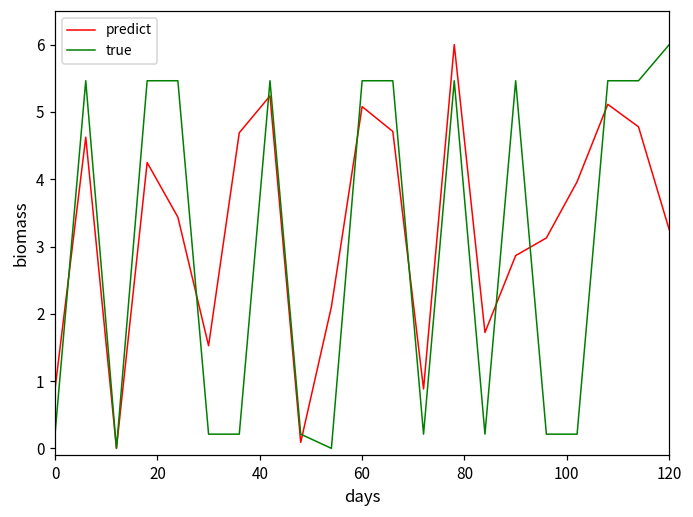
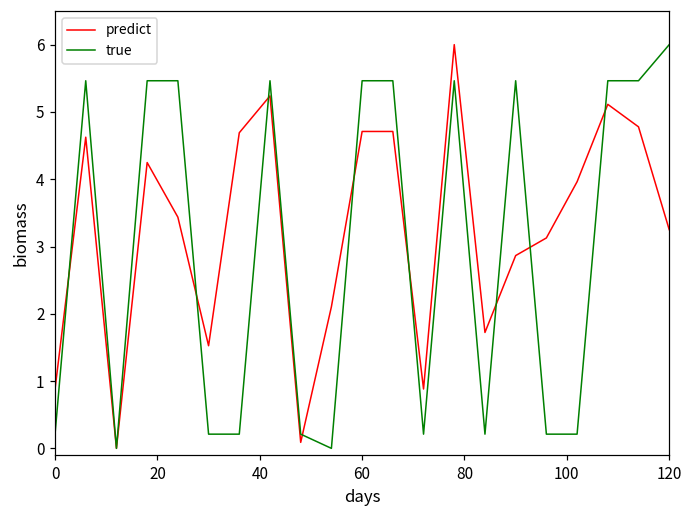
predict, 60: 5.1 -> 4.7
